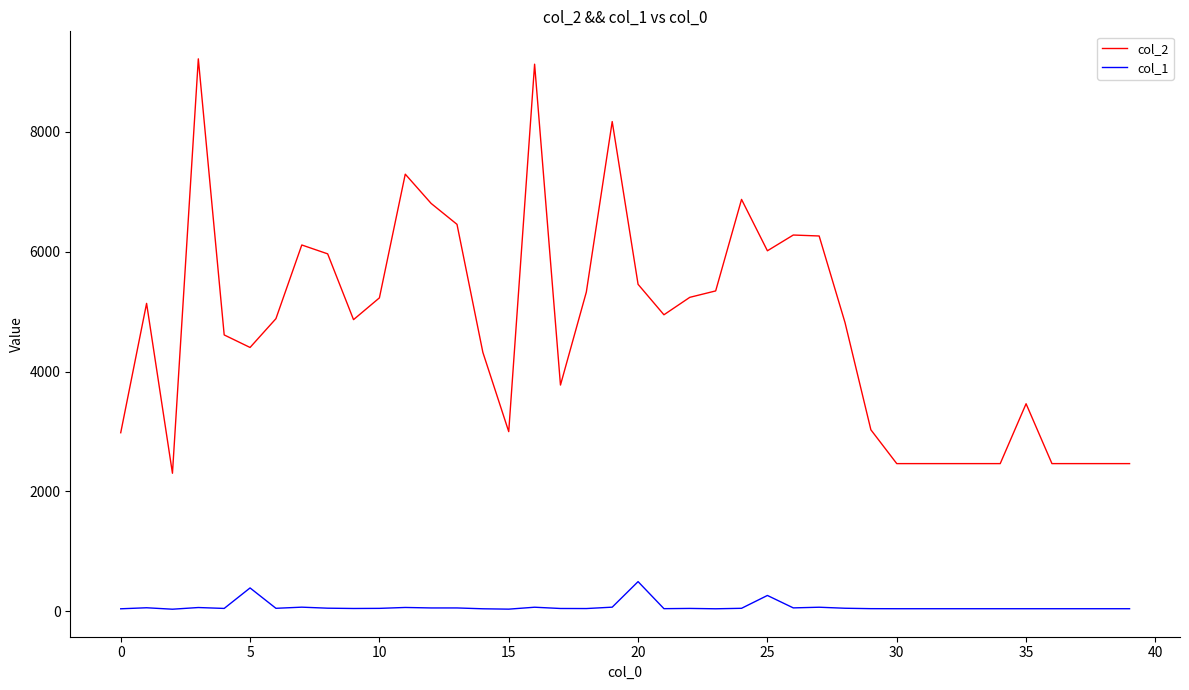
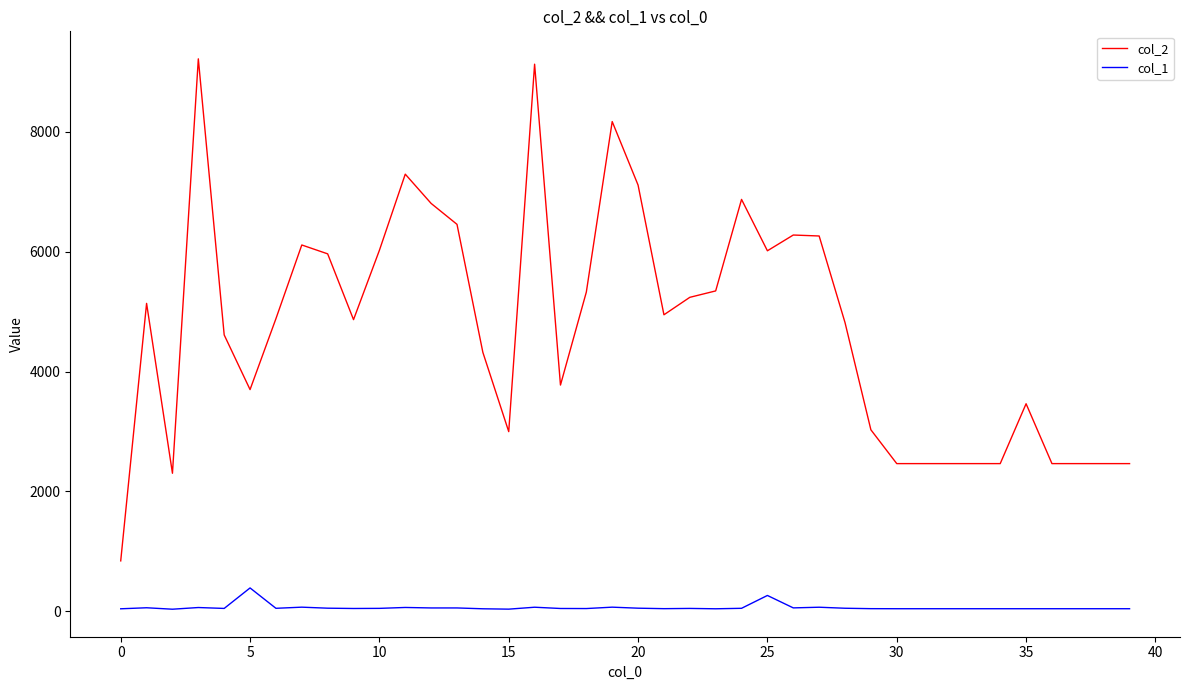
col_2, 0: 3000 -> 800
col_2, 5: 4400 -> 3700
col_2, 10: 5200 -> 6000
col_2, 20: 5500 -> 7100
col_1, 20: 500 -> 100
